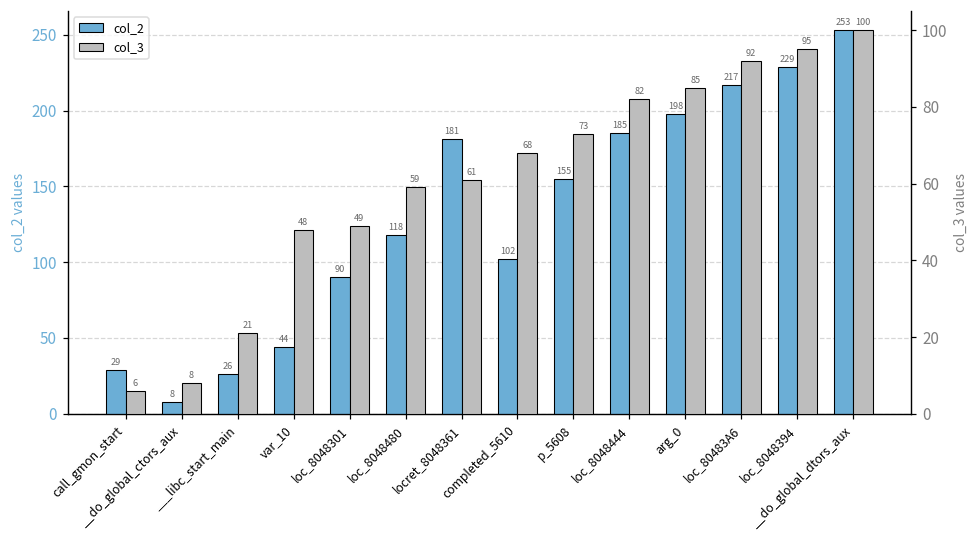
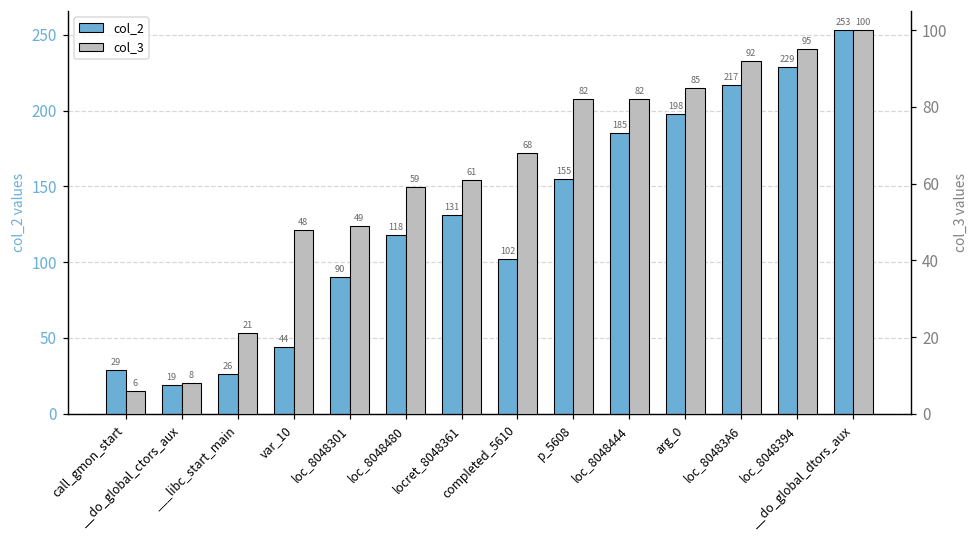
col_2, __do_global_ctors_aux: 8 -> 19
col_2, locret_8048361: 181 -> 131
col_3, p_5608: 73 -> 82
